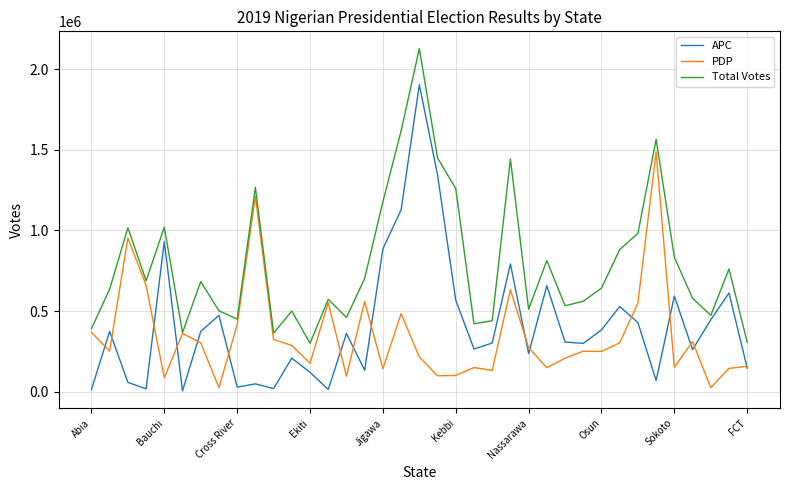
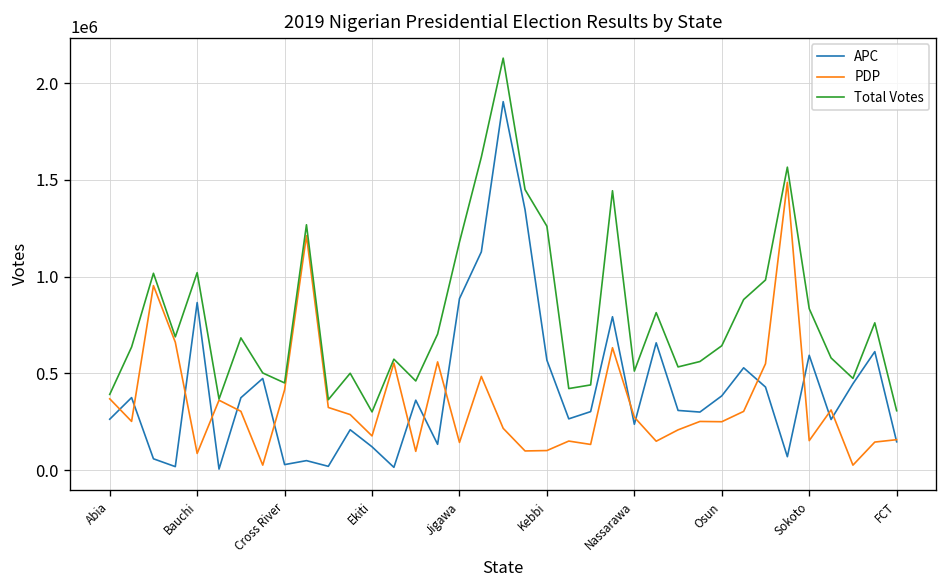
APC, Abia: 10000 -> 260000
APC, Bauchi: 930000 -> 870000
